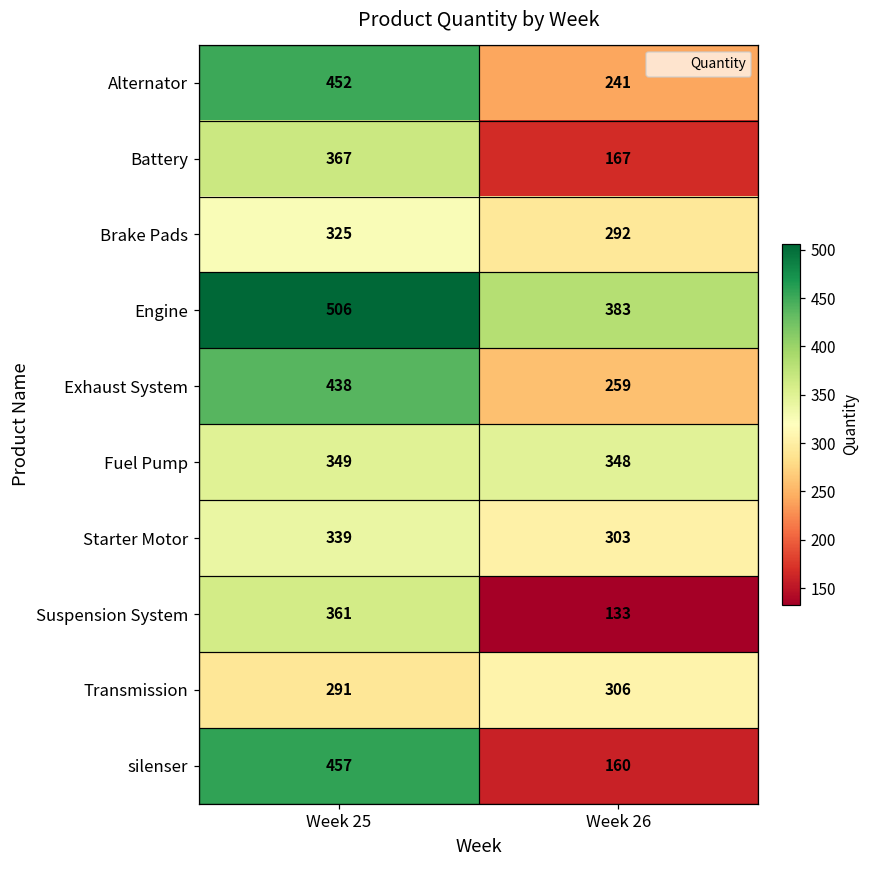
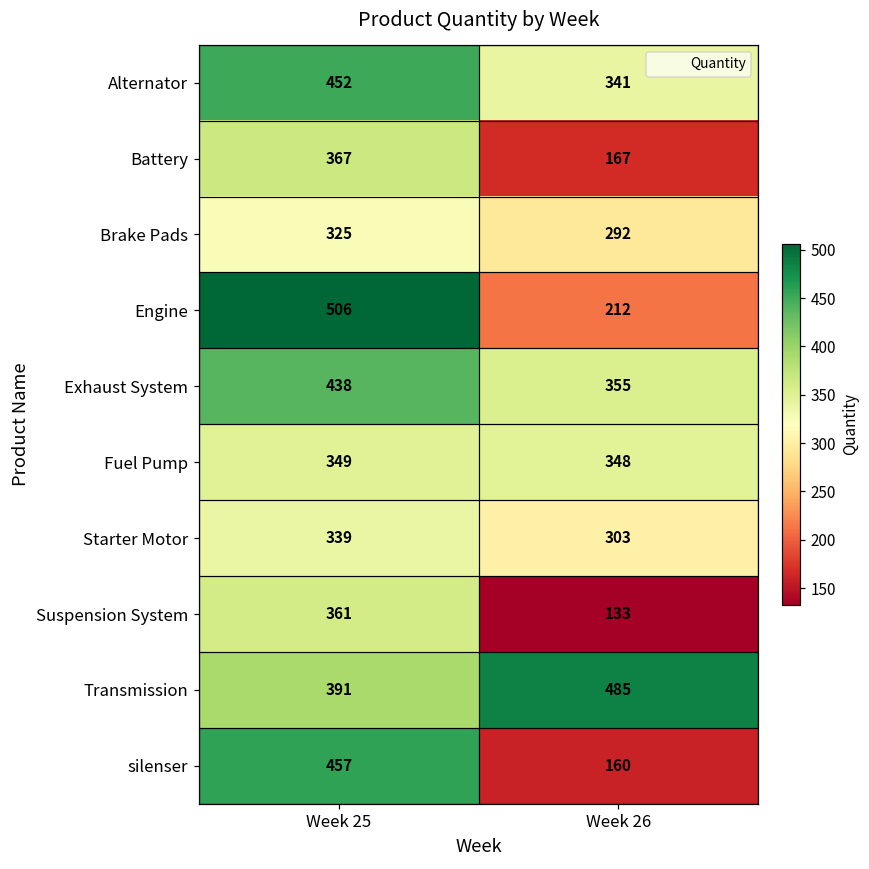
Alternator, Week 26: 241 -> 341
Engine, Week 26: 383 -> 212
Exhaust System, Week 26: 259 -> 355
Transmission, Week 25: 291 -> 391
Transmission, Week 26: 306 -> 485
